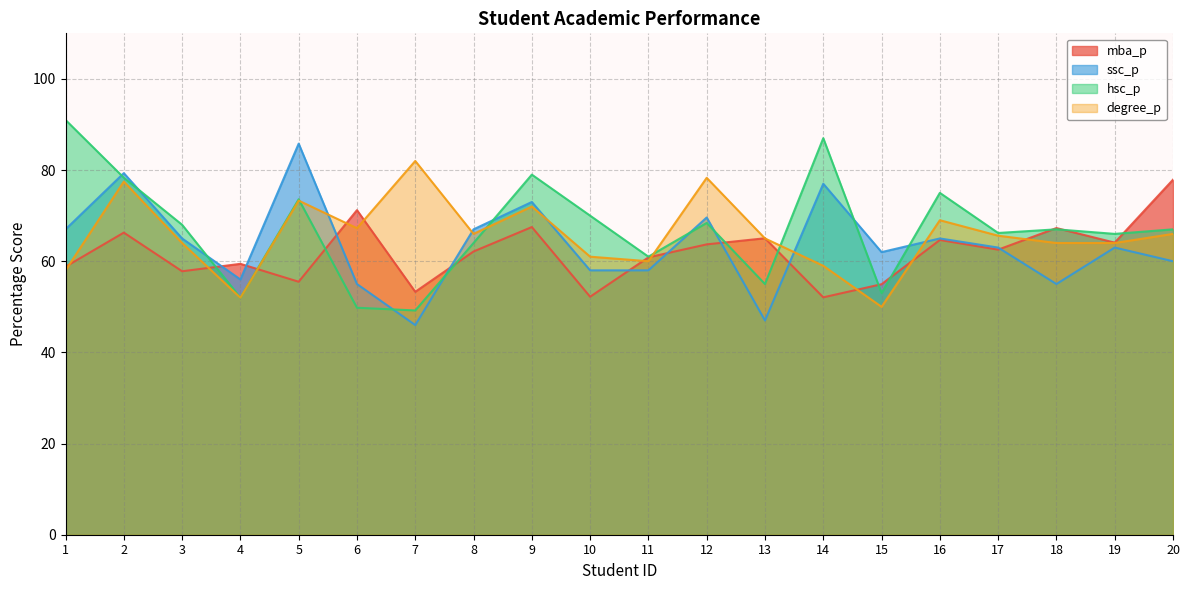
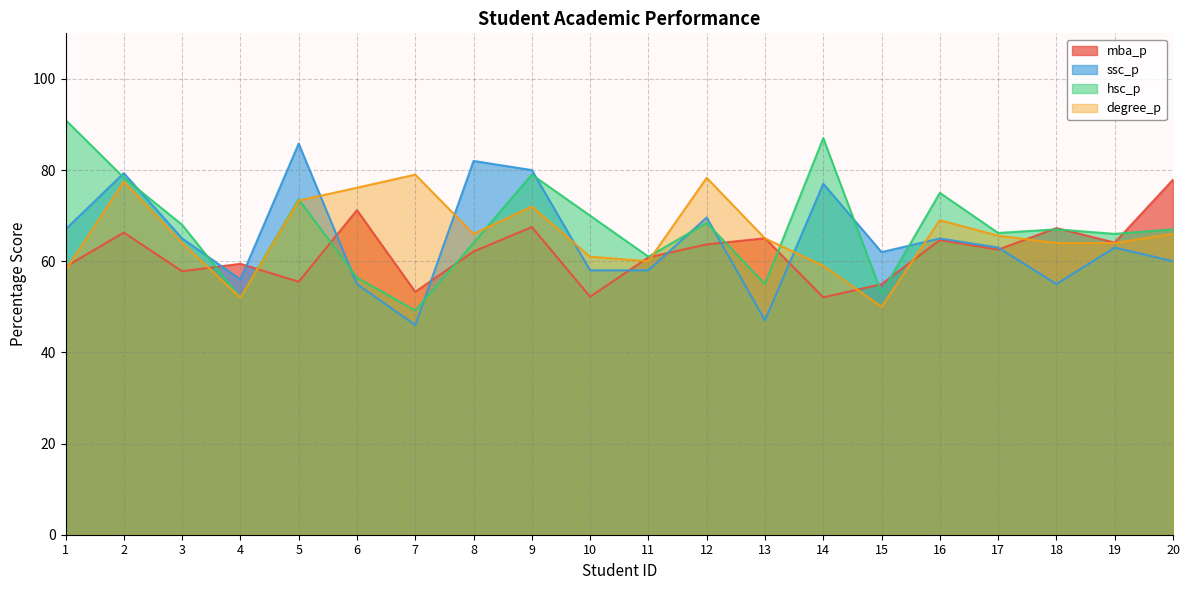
hsc_p, 6: 50 -> 56
degree_p, 6: 67 -> 76
degree_p, 7: 82 -> 79
ssc_p, 8: 67 -> 82
ssc_p, 9: 73 -> 80
